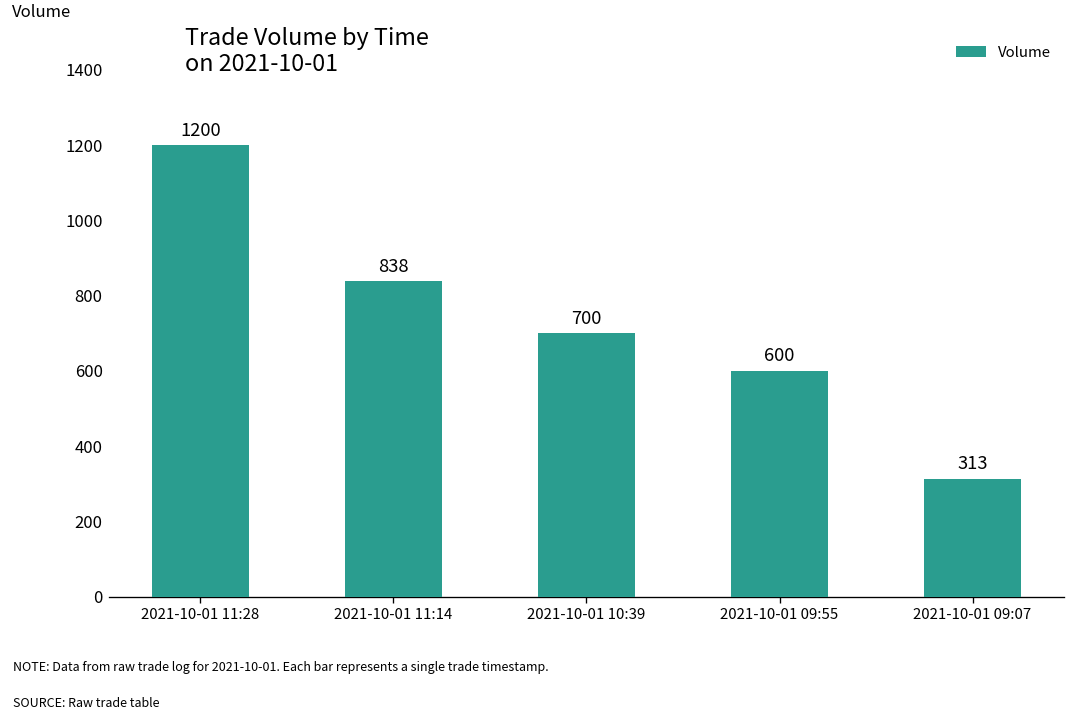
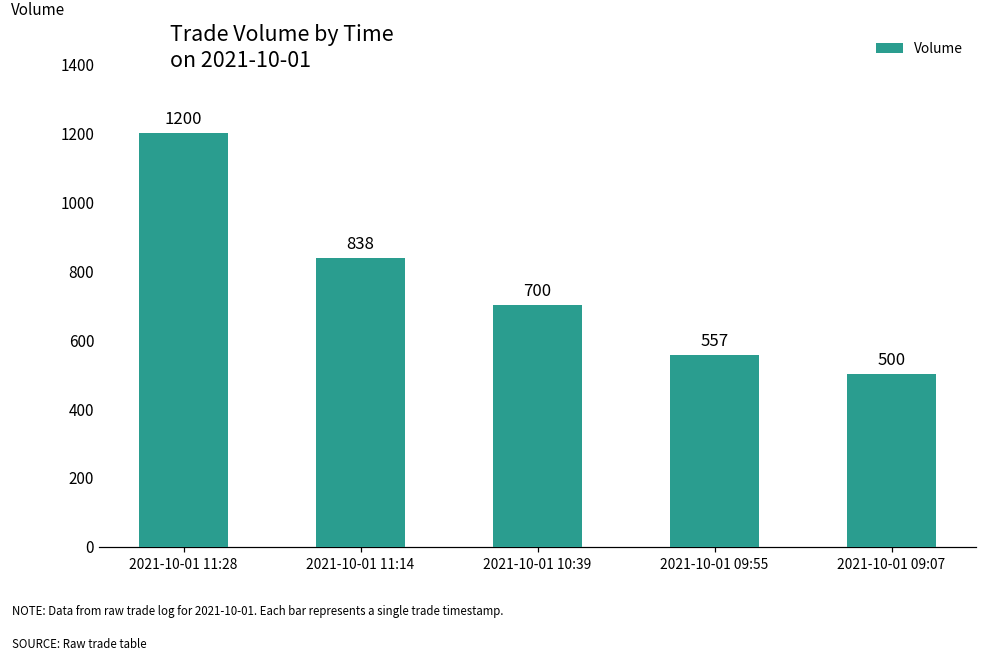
2021-10-01 09:55: 600 -> 557
2021-10-01 09:07: 313 -> 500
